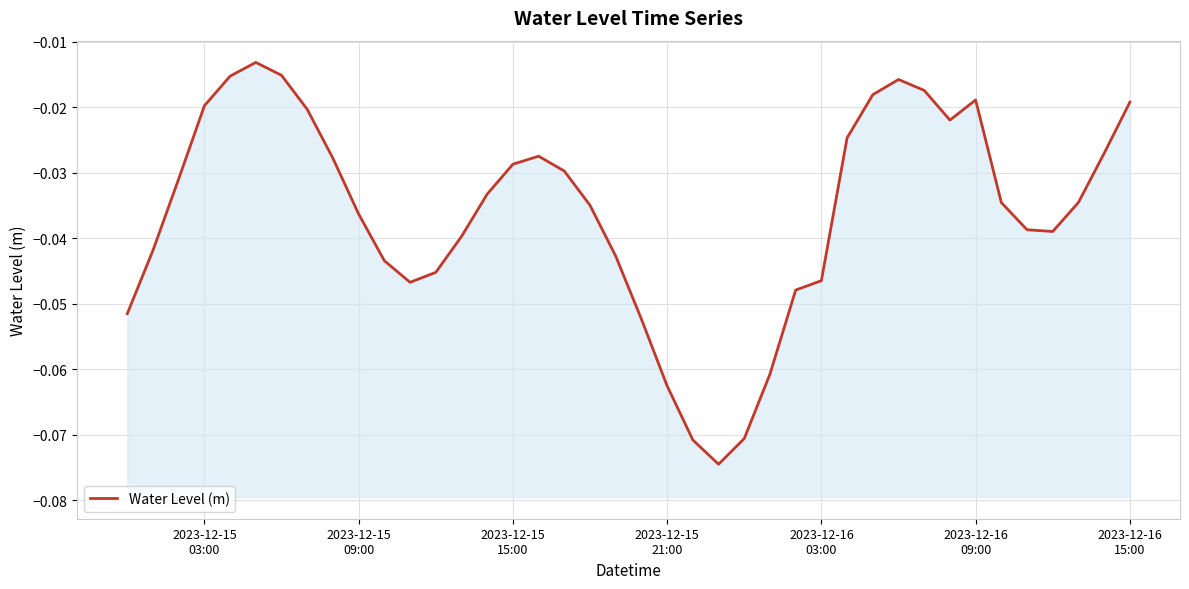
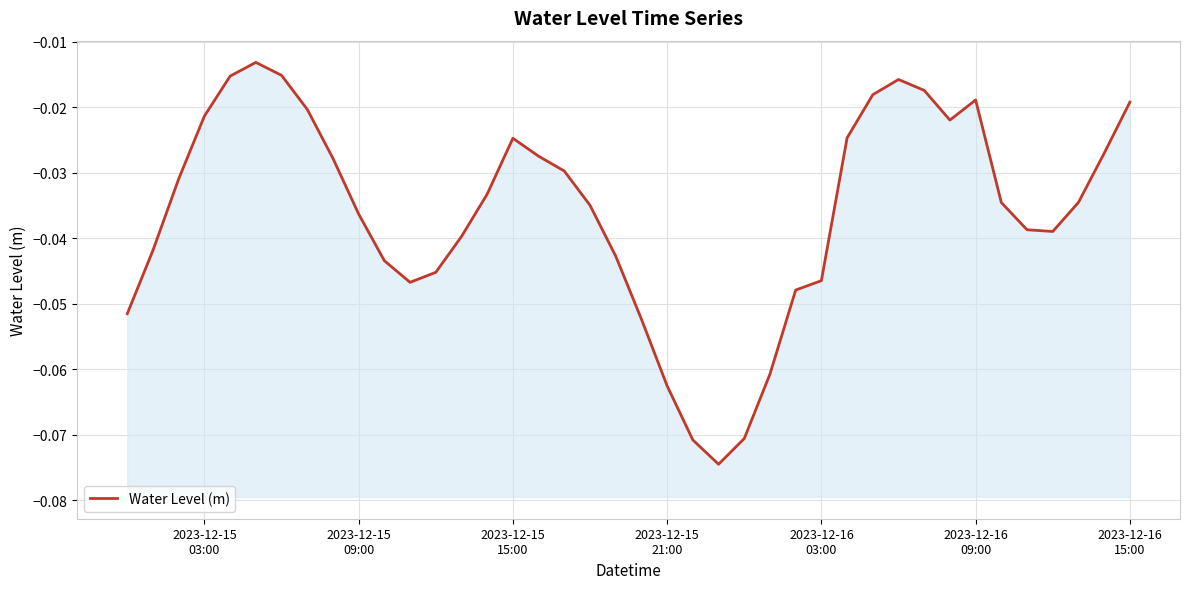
2023-12-15 03:00: -0.020 -> -0.021
2023-12-15 15:00: -0.029 -> -0.025
